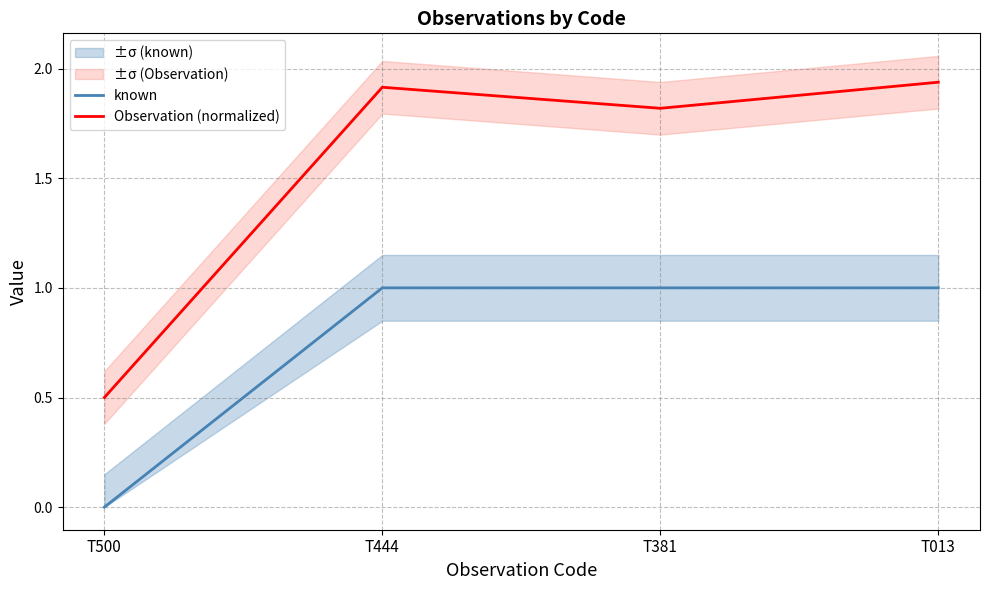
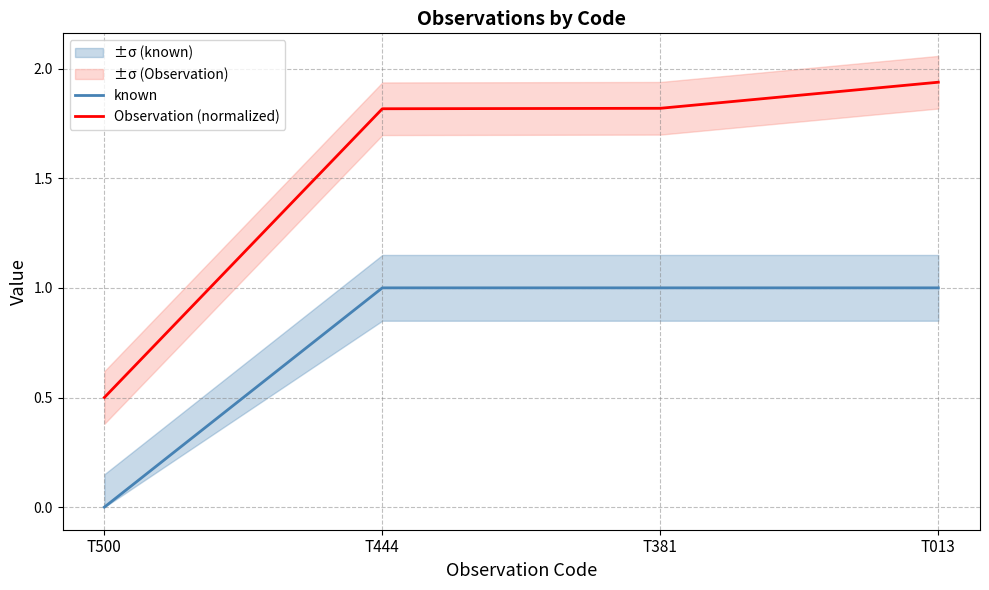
Observation (normalized), T444: 1.91 -> 1.82
